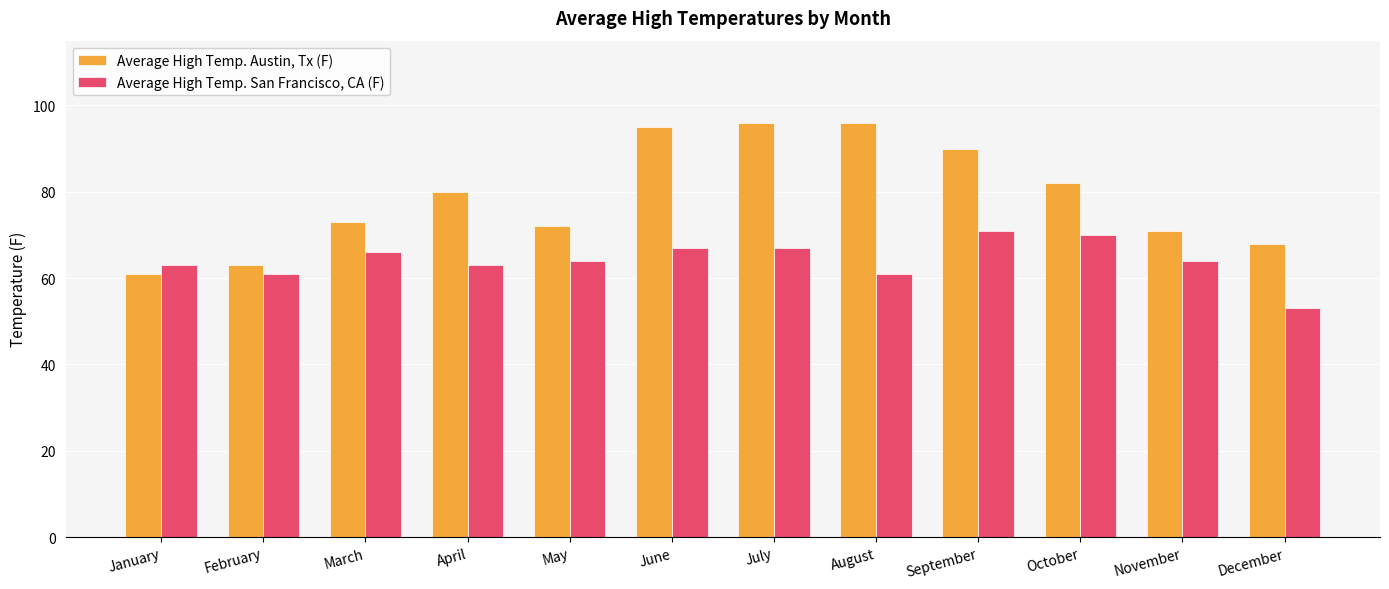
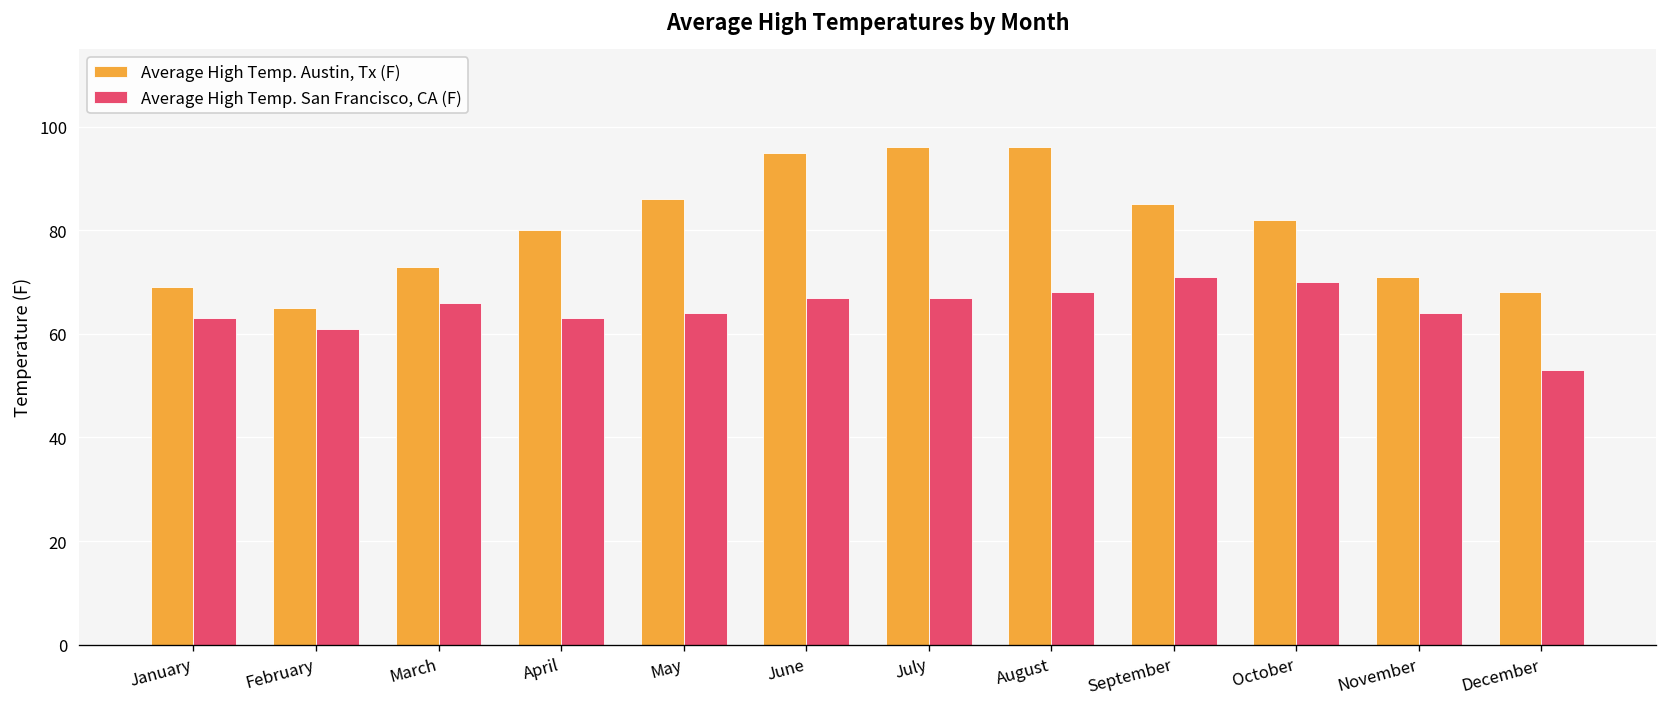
Average High Temp. Austin, Tx (F), January: 61 -> 69
Average High Temp. Austin, Tx (F), February: 63 -> 65
Average High Temp. Austin, Tx (F), May: 72 -> 86
Average High Temp. San Francisco, CA (F), August: 61 -> 68
Average High Temp. Austin, Tx (F), September: 90 -> 85
